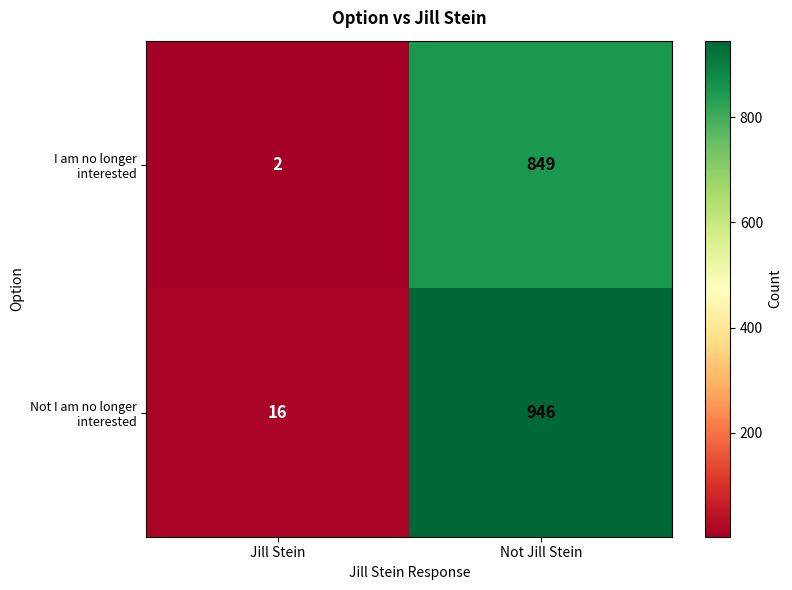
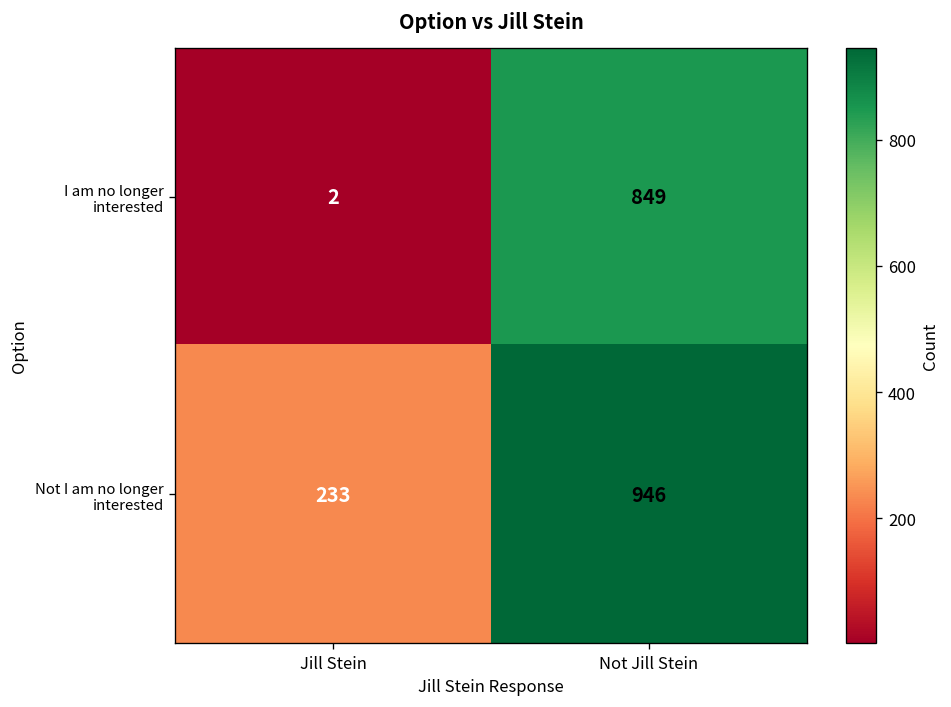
Not I am no longer interested, Jill Stein: 16 -> 233
